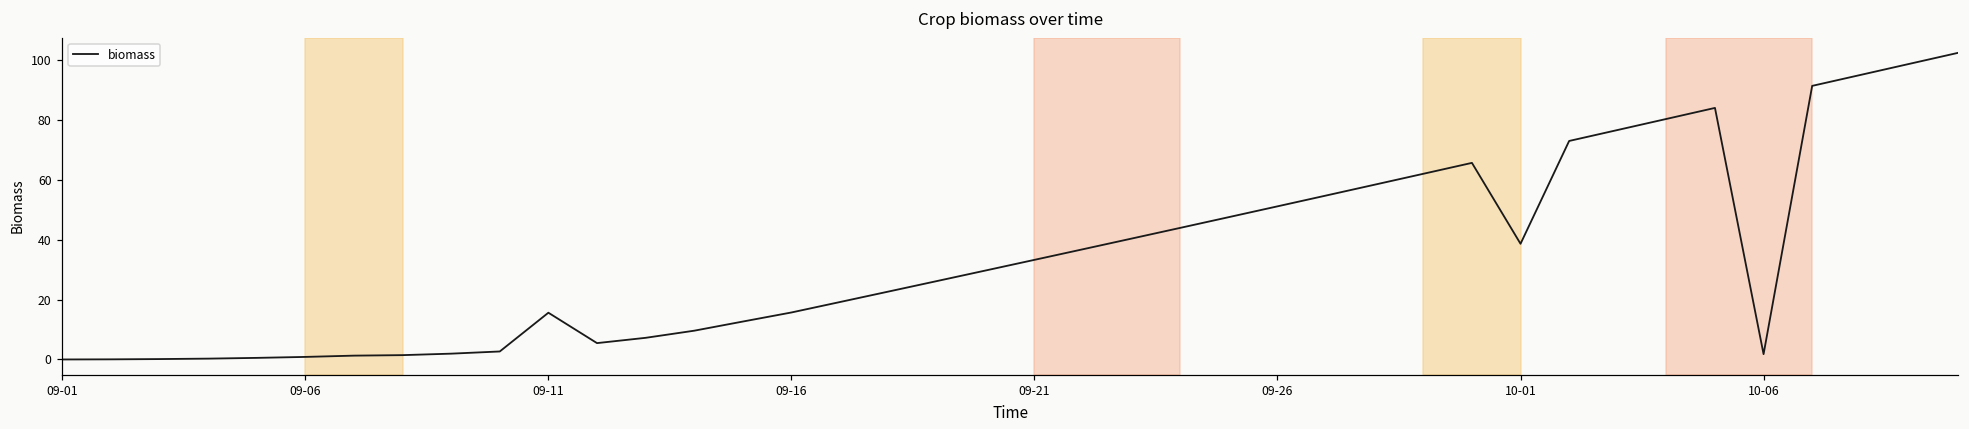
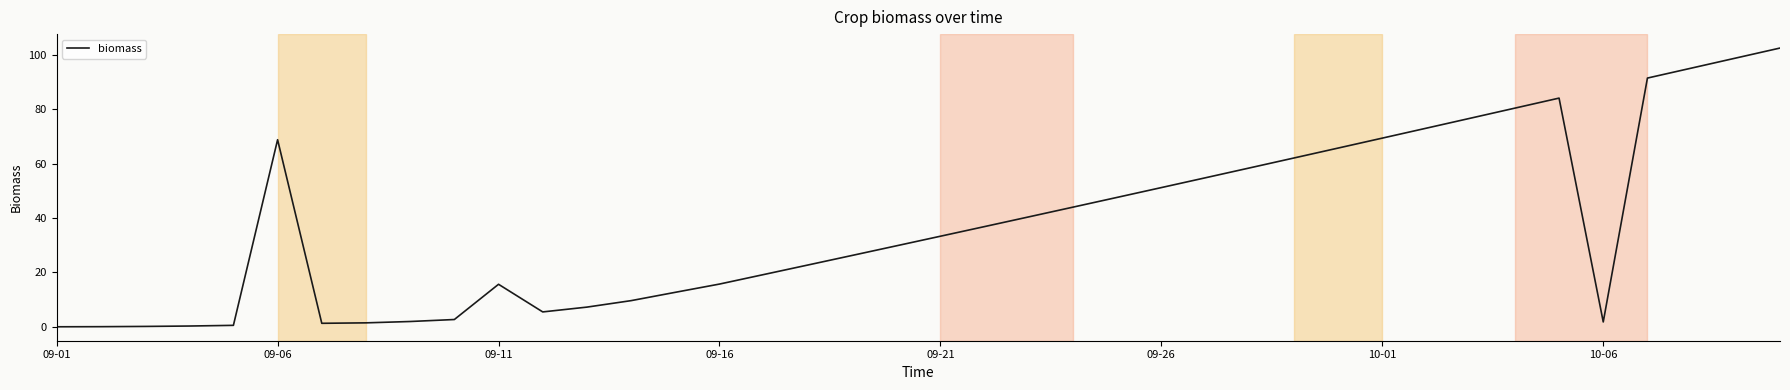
09-06: 1 -> 69
10-01: 39 -> 69
